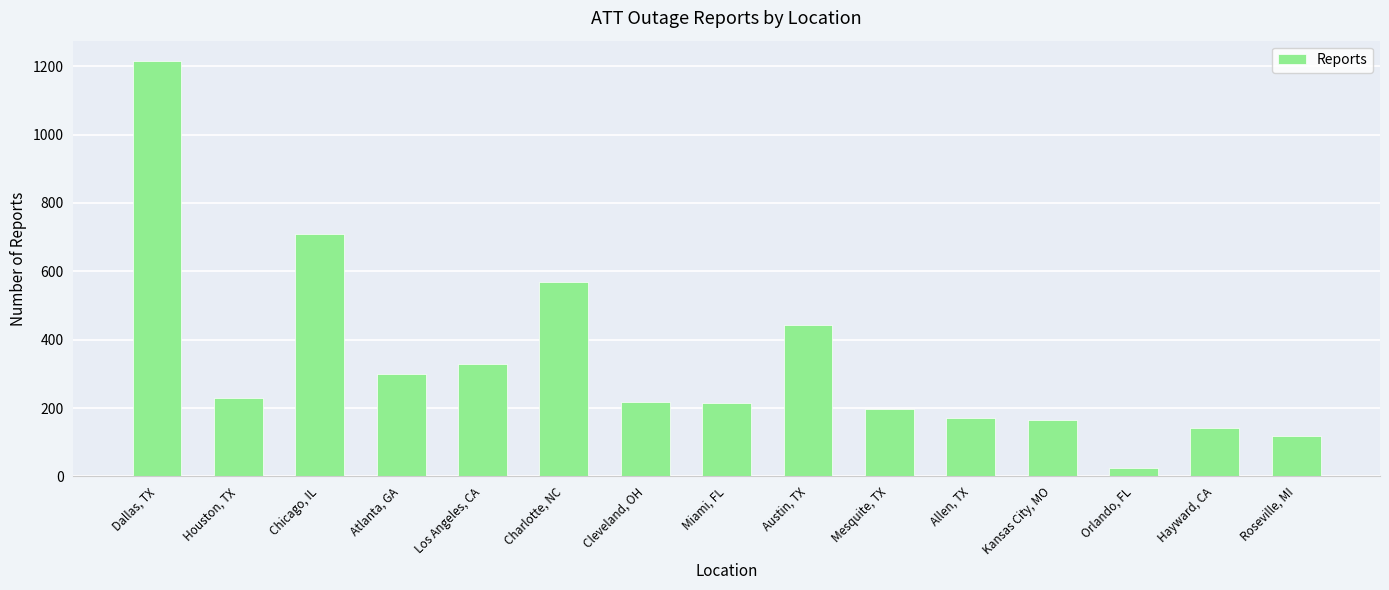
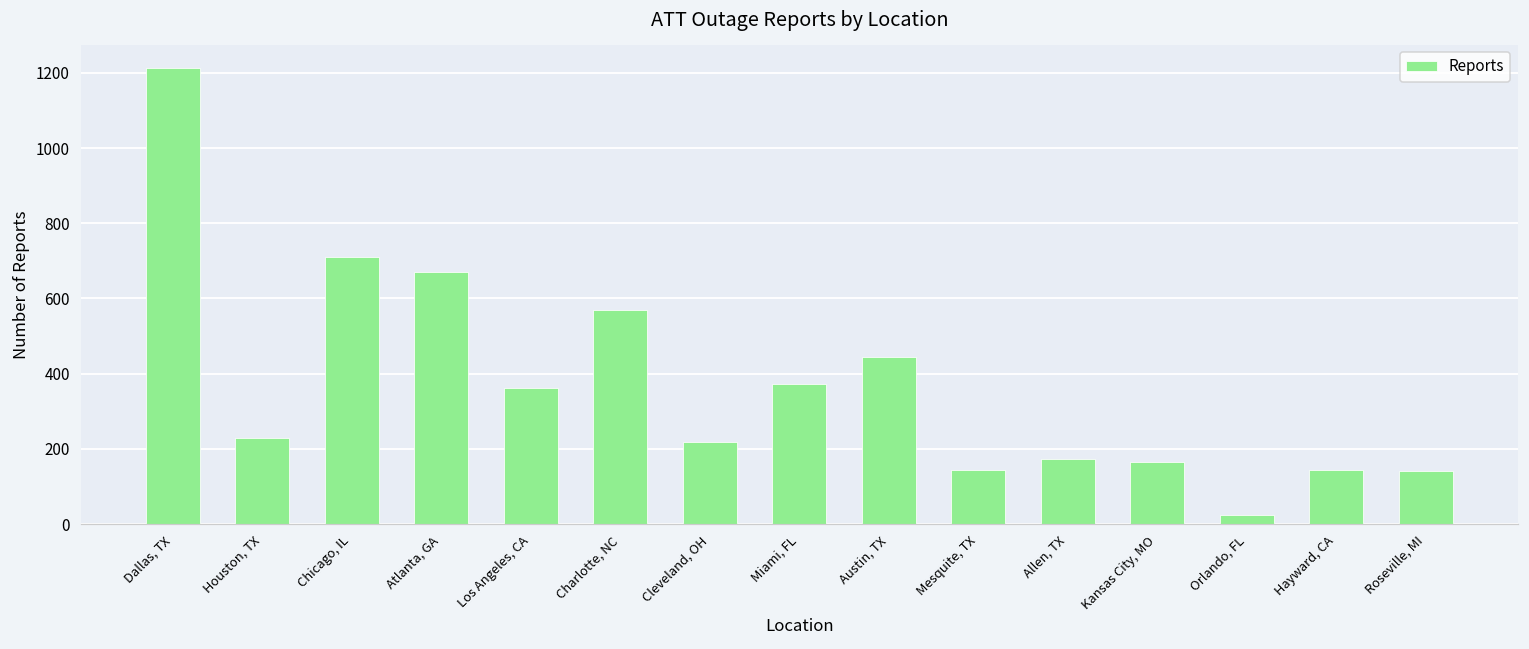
Atlanta, GA: 300 -> 670
Los Angeles, CA: 330 -> 360
Miami, FL: 210 -> 370
Mesquite, TX: 200 -> 140
Roseville, MI: 120 -> 140
